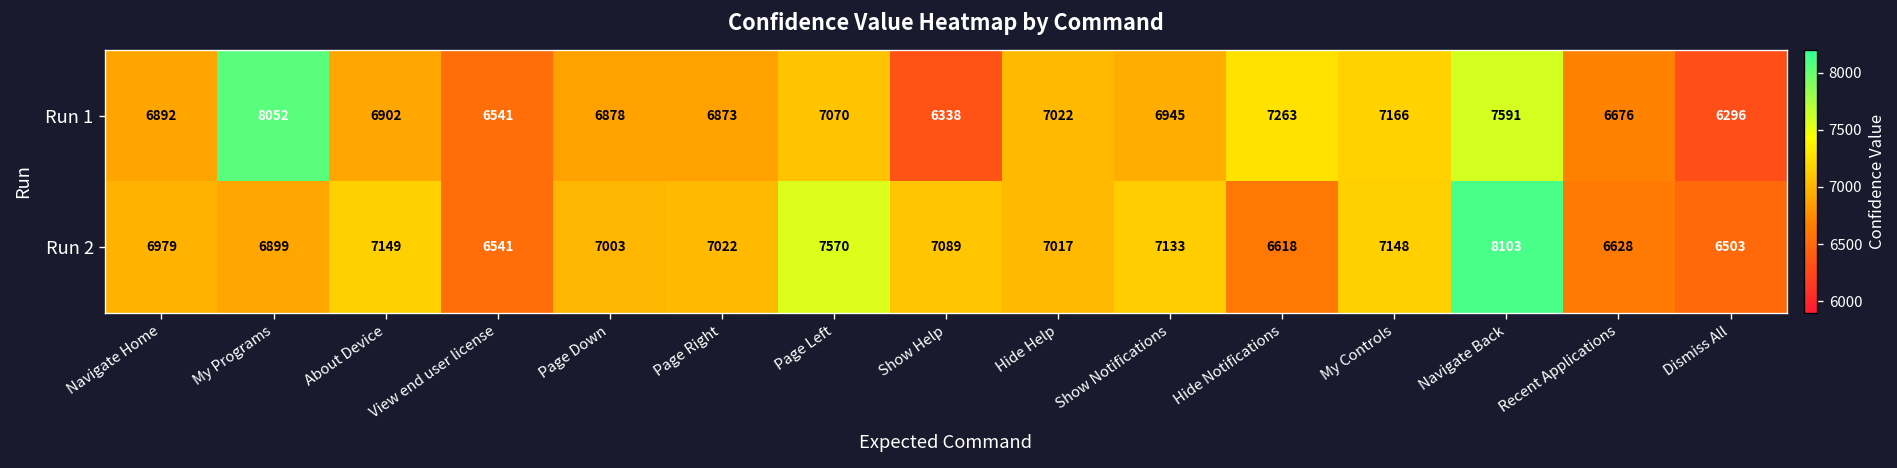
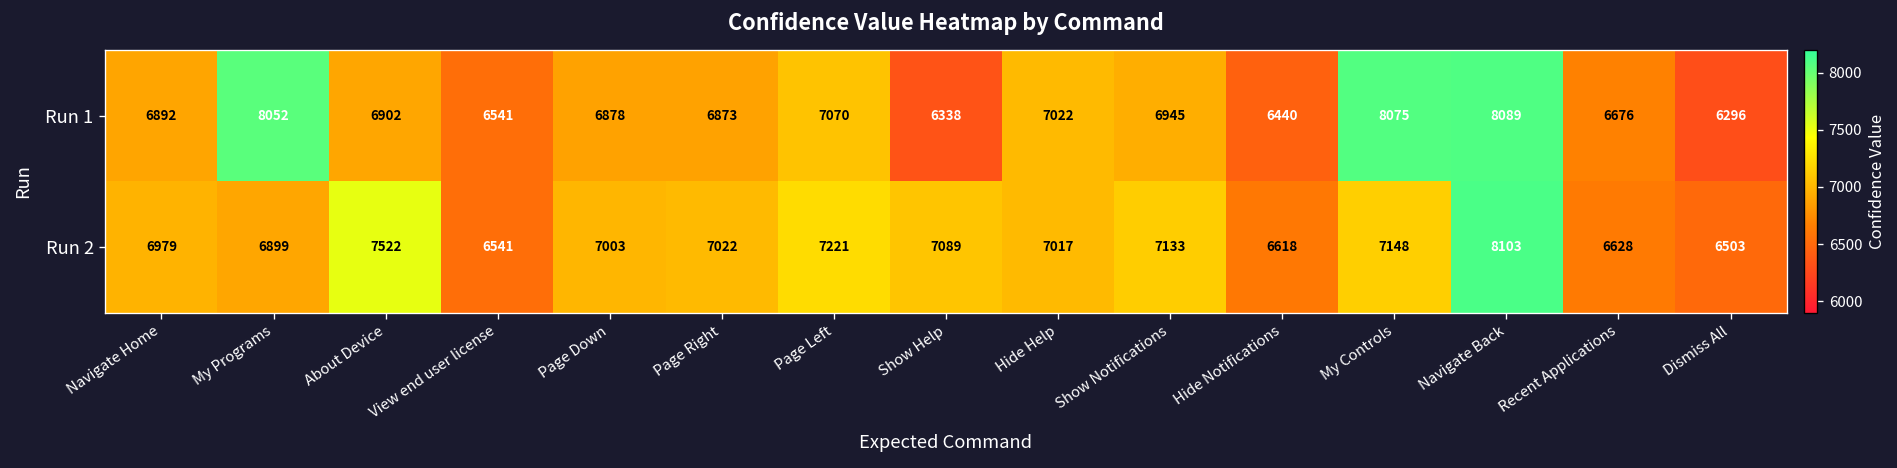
Run 1, Hide Notifications: 7263 -> 6440
Run 1, My Controls: 7166 -> 8075
Run 1, Navigate Back: 7591 -> 8089
Run 2, About Device: 7149 -> 7522
Run 2, Page Left: 7570 -> 7221
